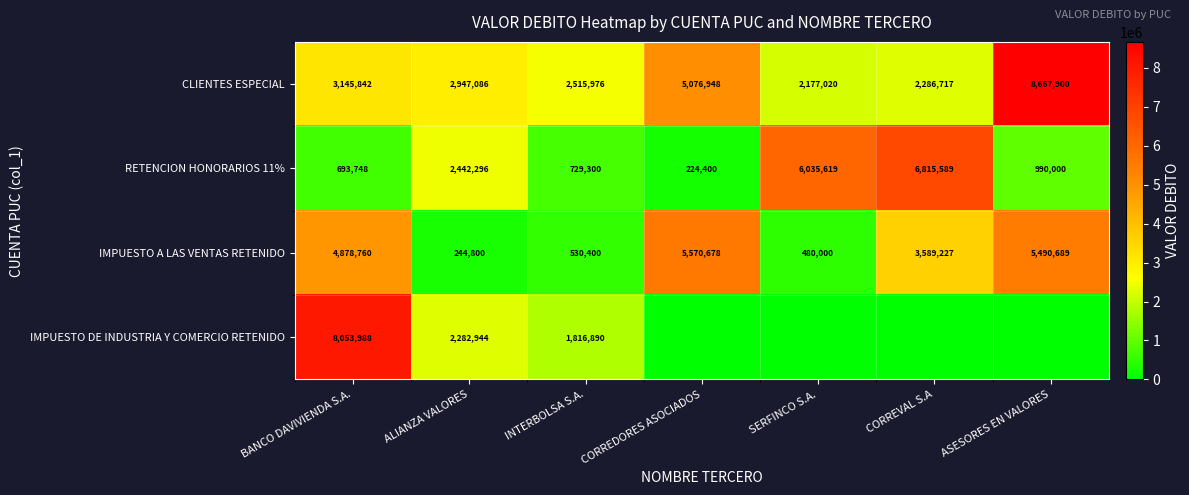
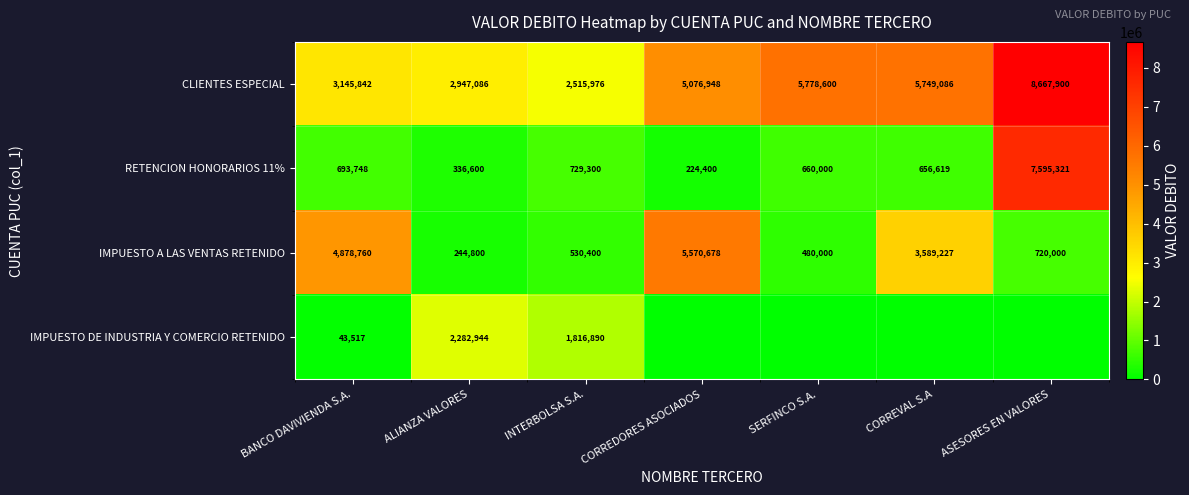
CLIENTES ESPECIAL, SERFINCO S.A.: 2,177,020 -> 5,778,600
CLIENTES ESPECIAL, CORREVAL S.A: 2,286,717 -> 5,749,086
RETENCION HONORARIOS 11%, ALIANZA VALORES: 2,442,296 -> 336,600
RETENCION HONORARIOS 11%, SERFINCO S.A.: 6,035,619 -> 660,000
RETENCION HONORARIOS 11%, CORREVAL S.A: 6,815,589 -> 656,619
RETENCION HONORARIOS 11%, ASESORES EN VALORES: 990,000 -> 7,595,321
IMPUESTO A LAS VENTAS RETENIDO, ASESORES EN VALORES: 5,490,689 -> 720,000
IMPUESTO DE INDUSTRIA Y COMERCIO RETENIDO, BANCO DAVIVIENDA S.A.: 8,053,988 -> 43,517
